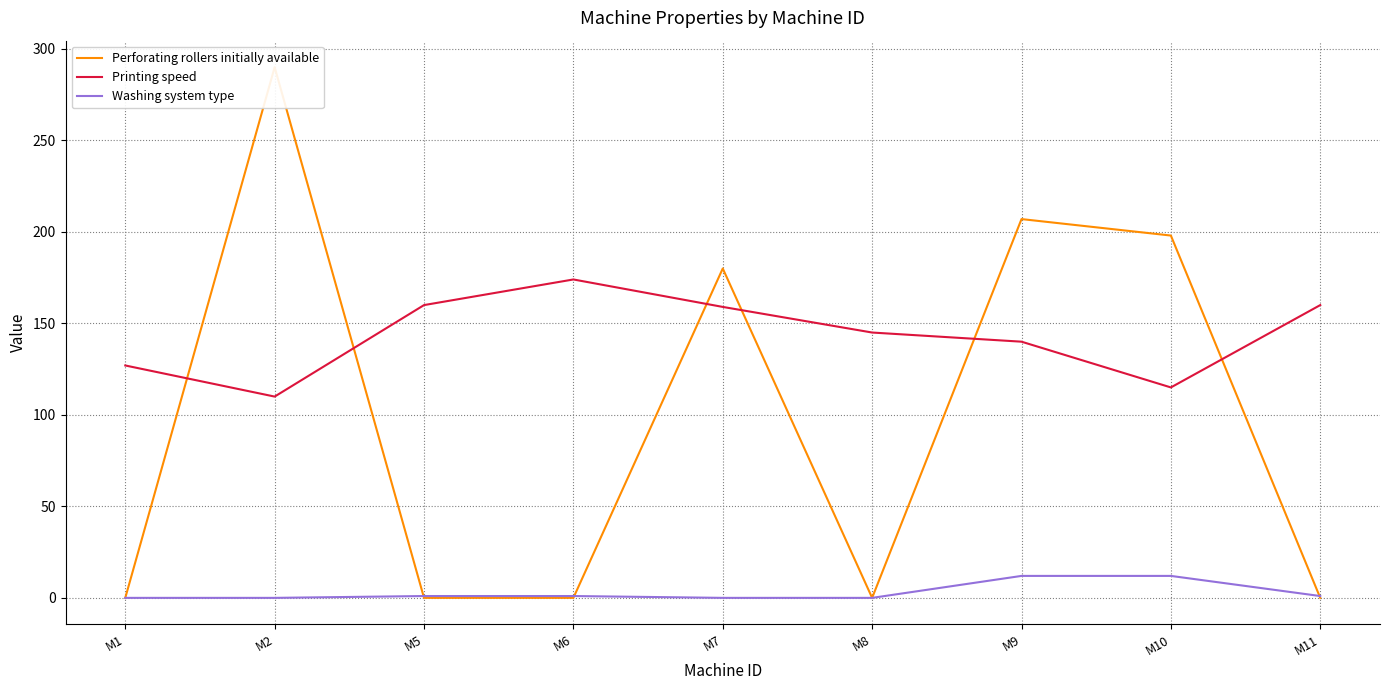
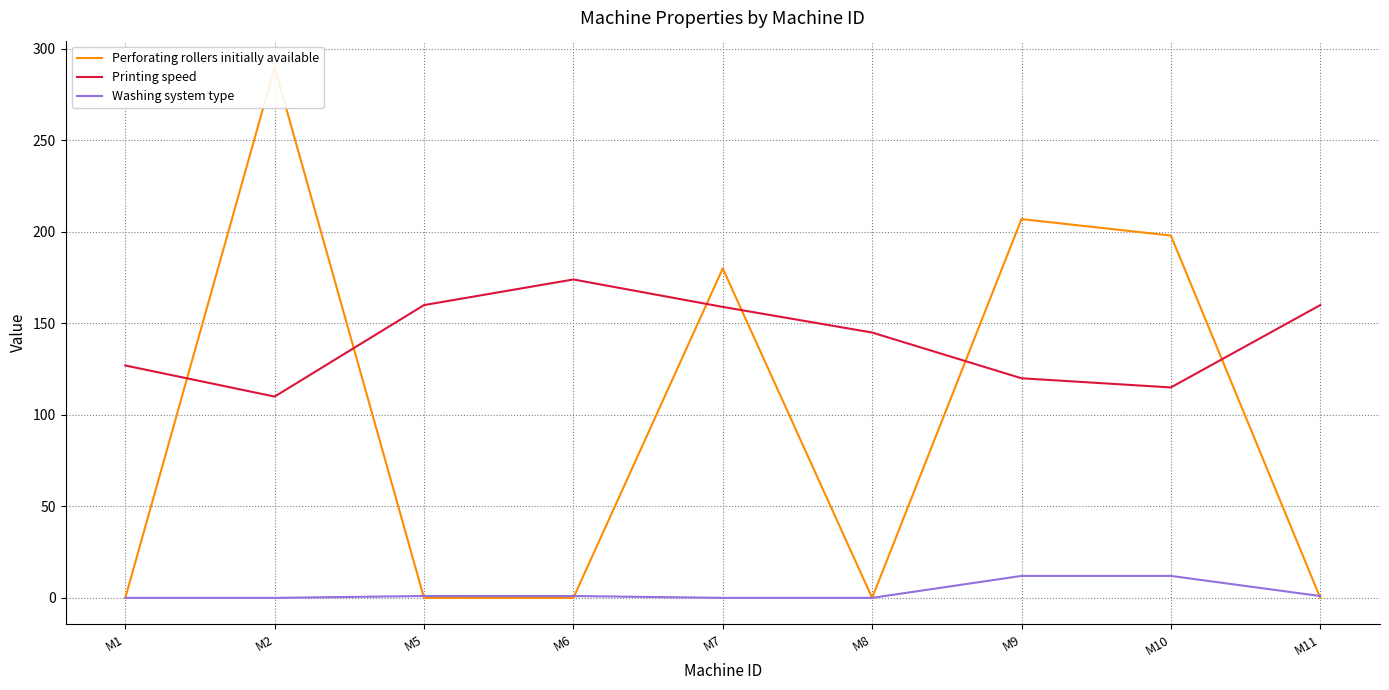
Printing speed, M9: 140 -> 120
